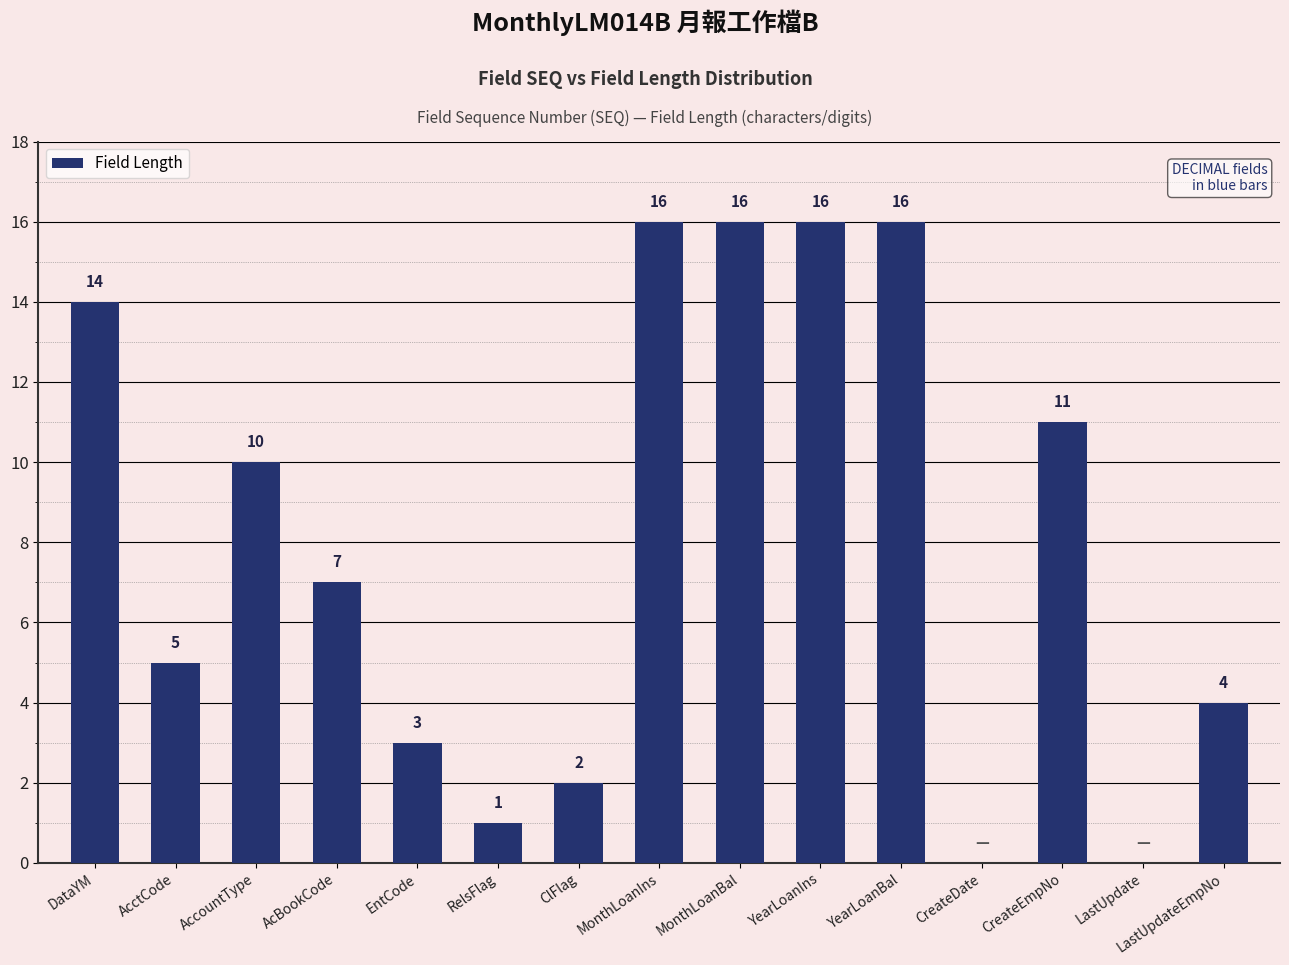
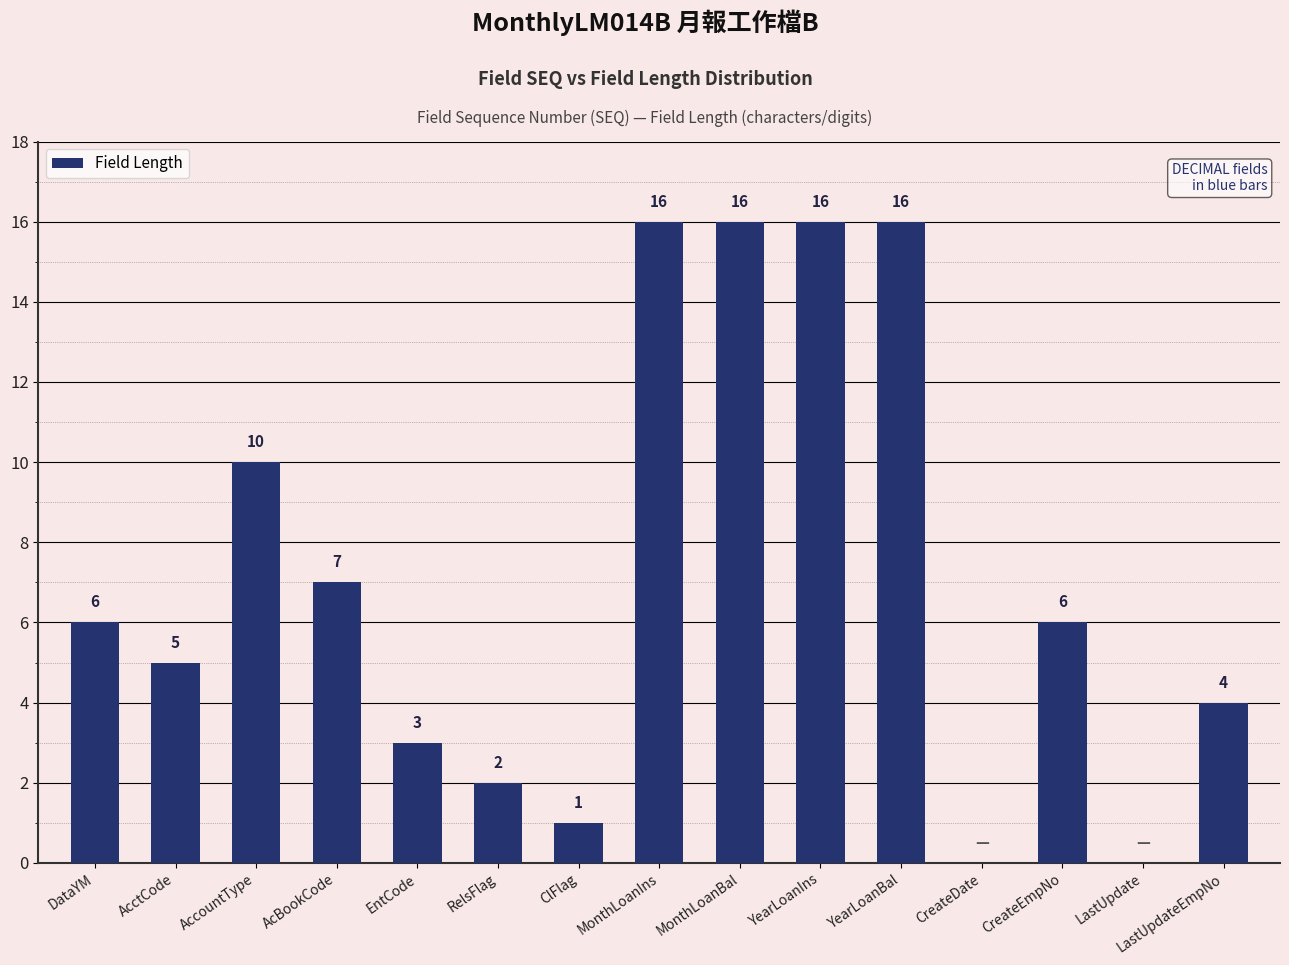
DataYM: 14 -> 6
RelsFlag: 1 -> 2
ClFlag: 2 -> 1
CreateEmpNo: 11 -> 6
